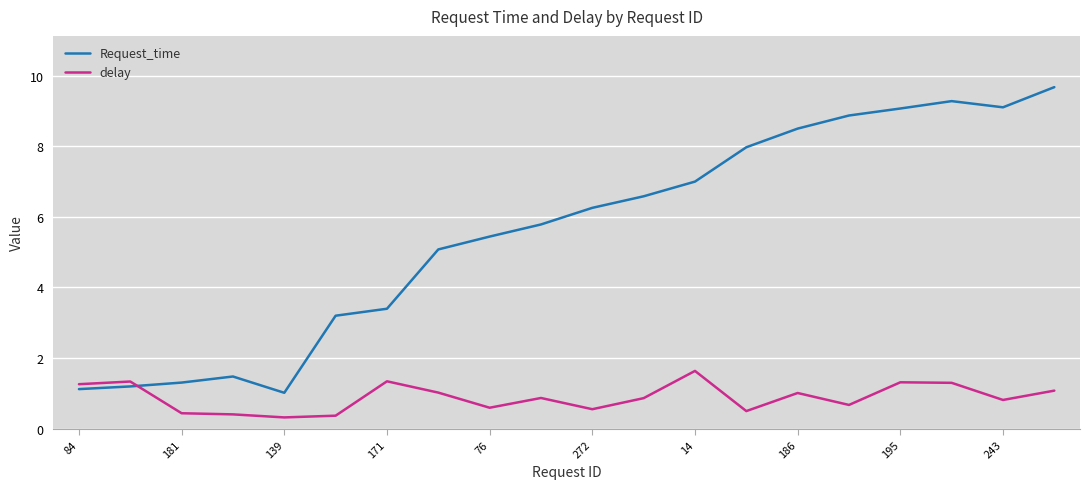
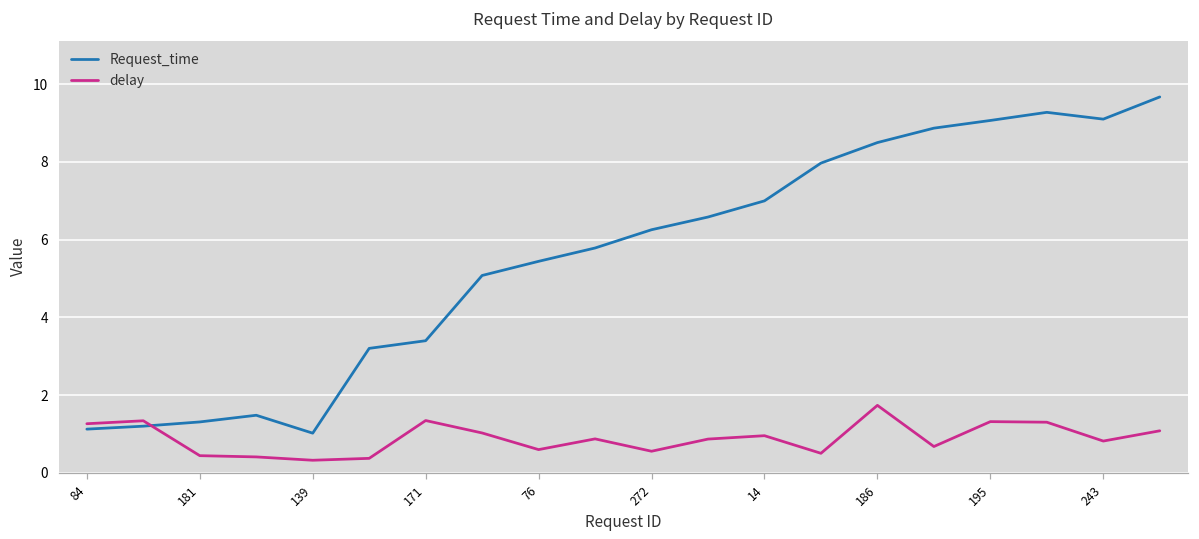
delay, 14: 1.6 -> 1.0
delay, 186: 1.0 -> 1.7
